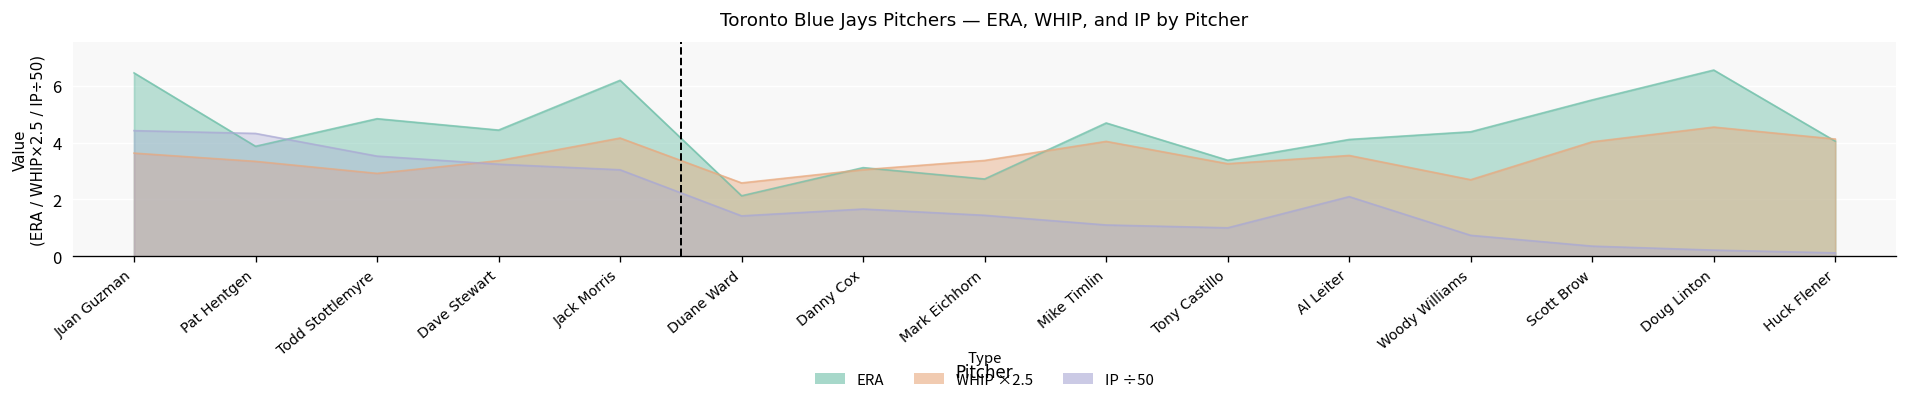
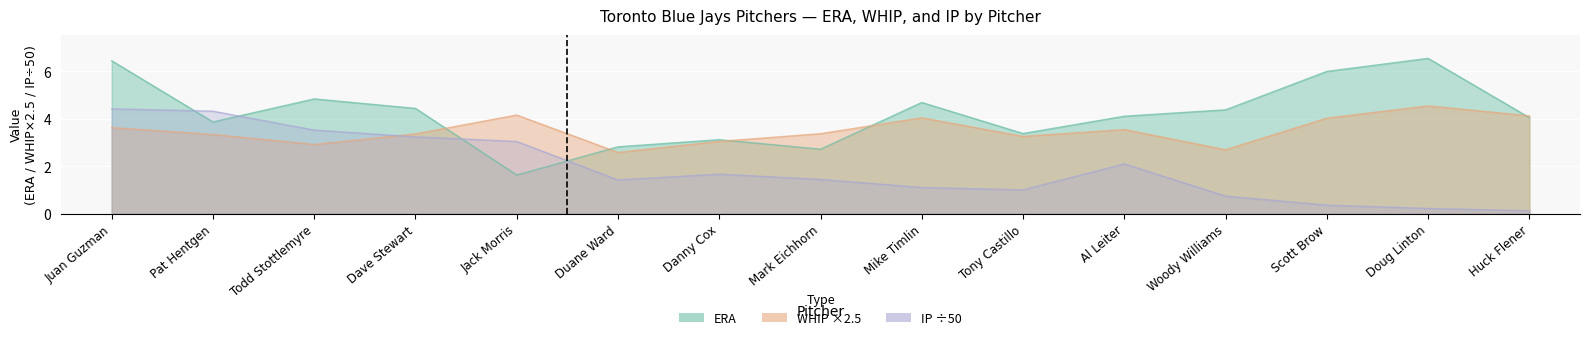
ERA, Jack Morris: 6.2 -> 1.6
ERA, Duane Ward: 2.1 -> 2.8
ERA, Scott Brow: 5.5 -> 6.0
